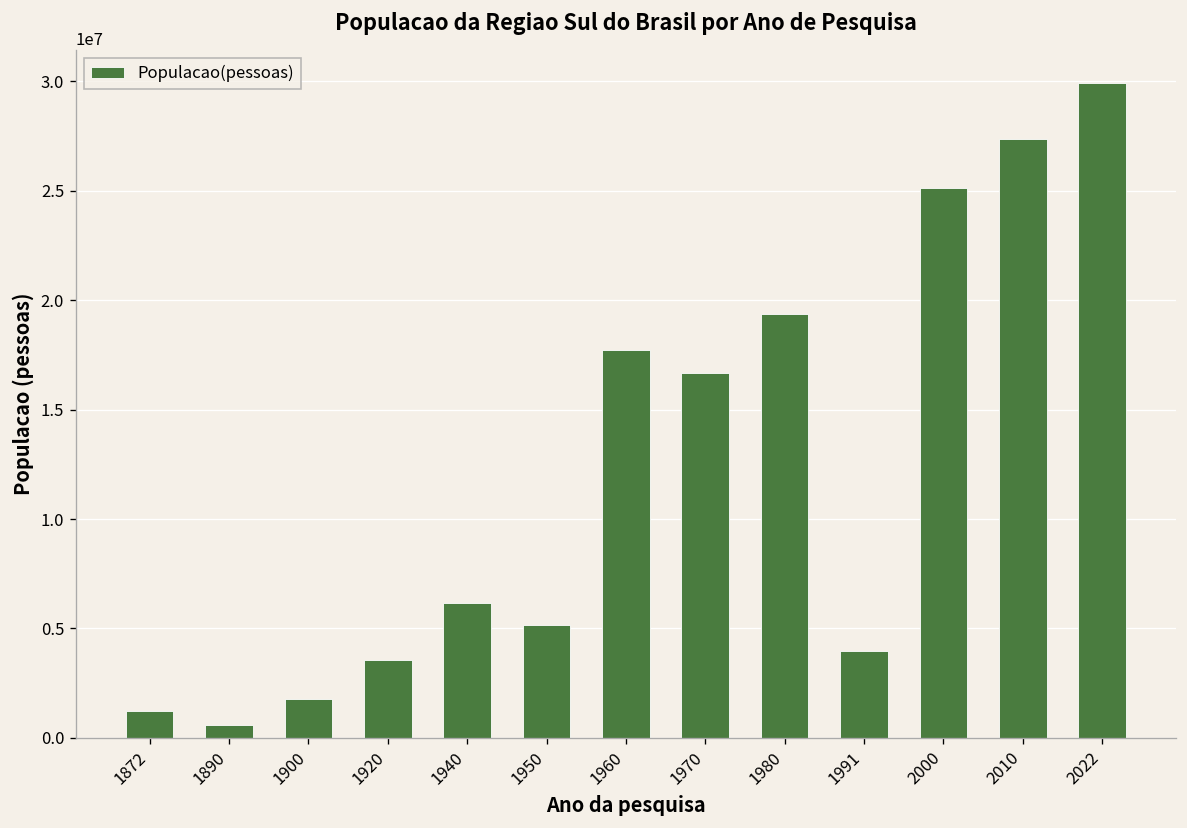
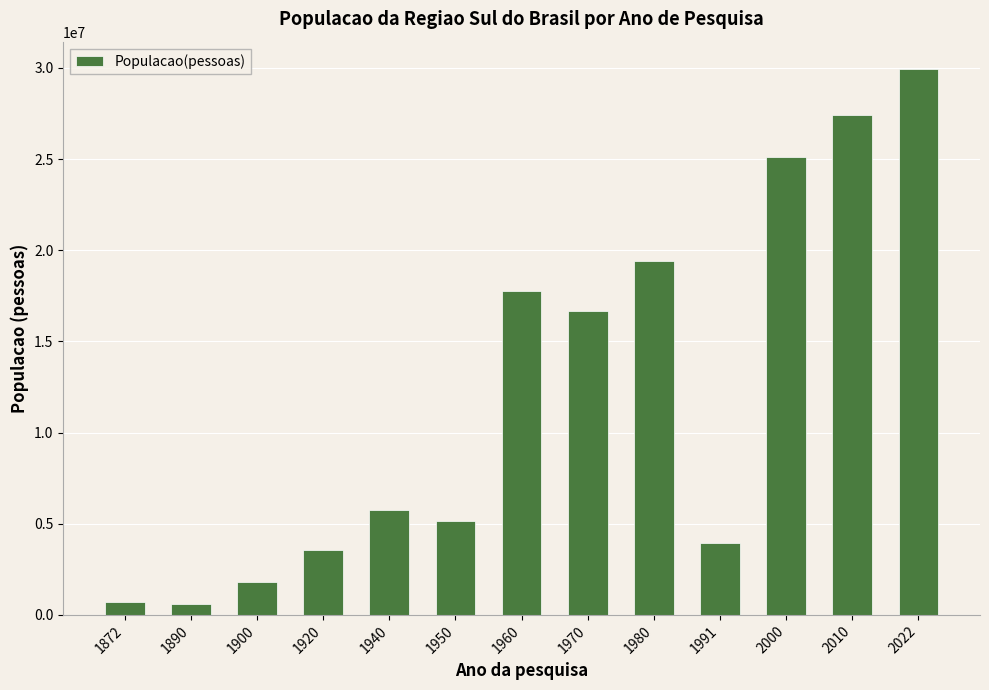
1872: 1200000 -> 700000
1940: 6200000 -> 5700000
